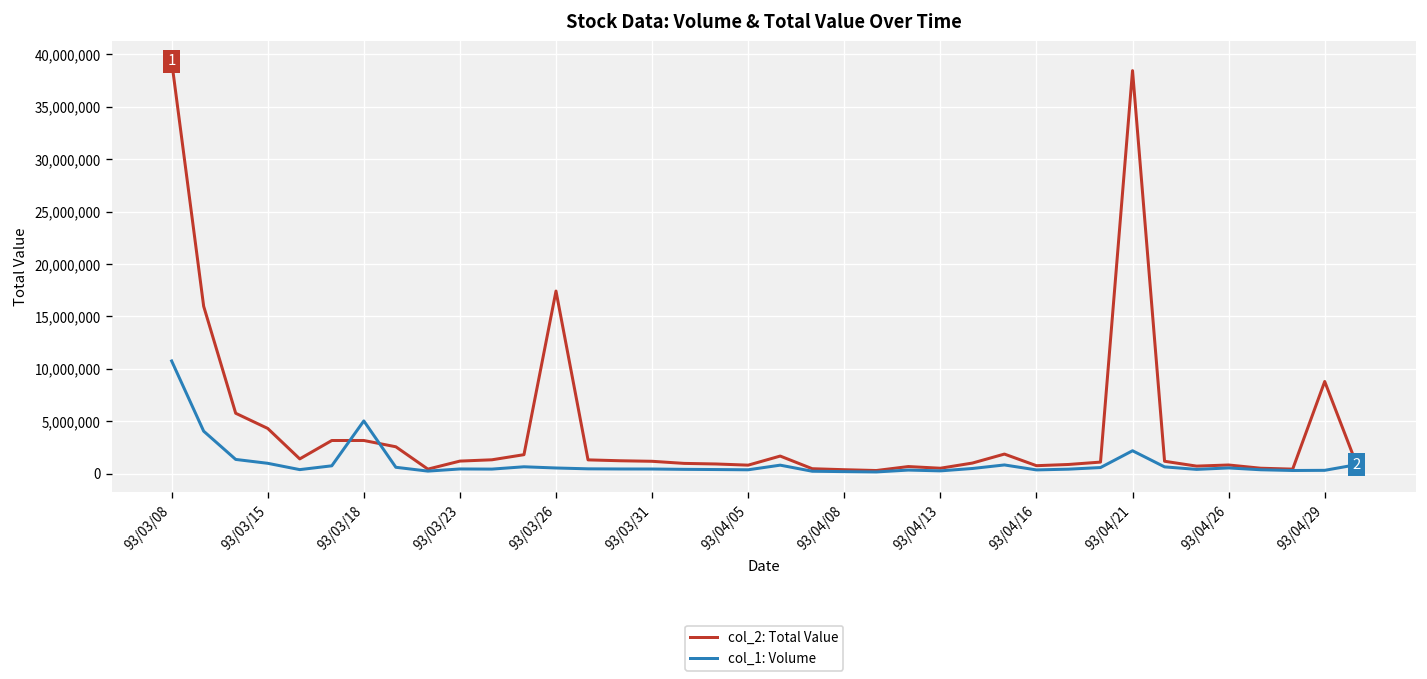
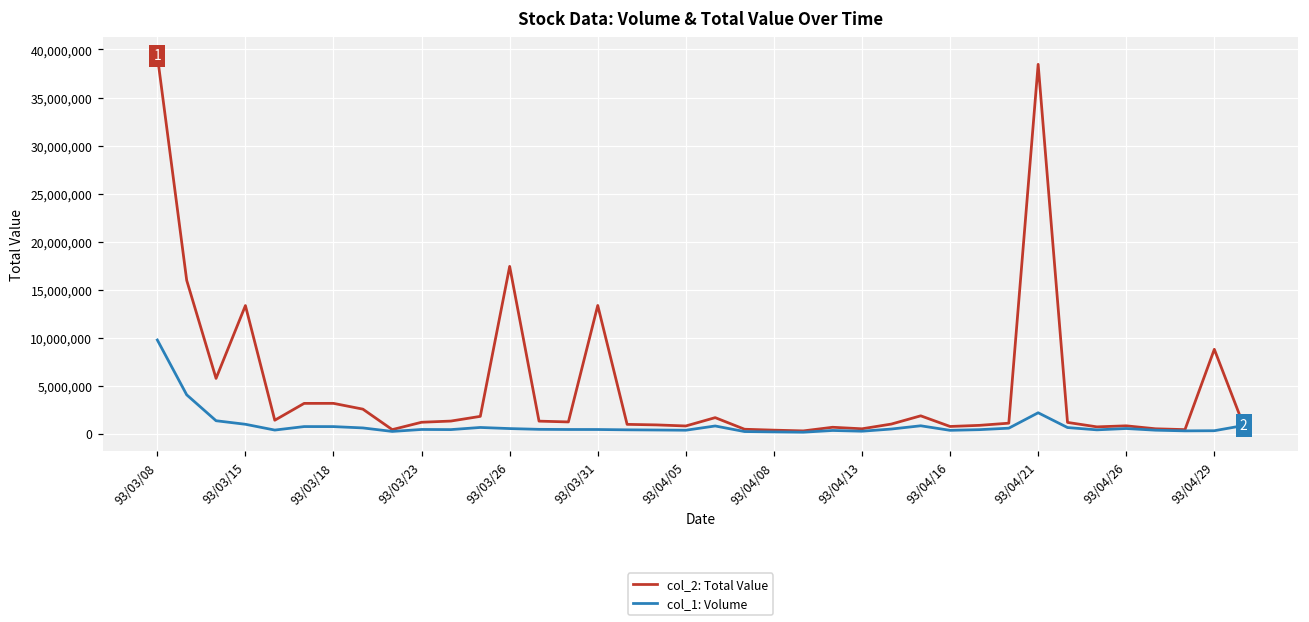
col_1: Volume, 93/03/08: 11,000,000 -> 10,000,000
col_2: Total Value, 93/03/15: 4,000,000 -> 13,000,000
col_1: Volume, 93/03/18: 5,000,000 -> 1,000,000
col_2: Total Value, 93/03/31: 1,000,000 -> 13,000,000
